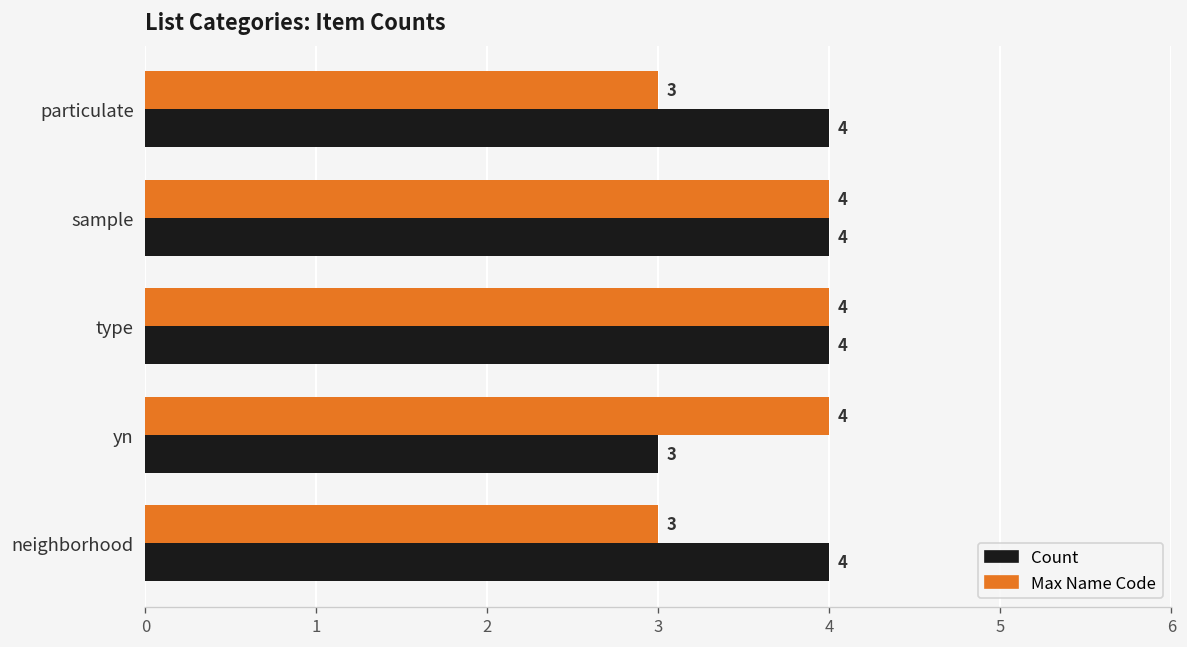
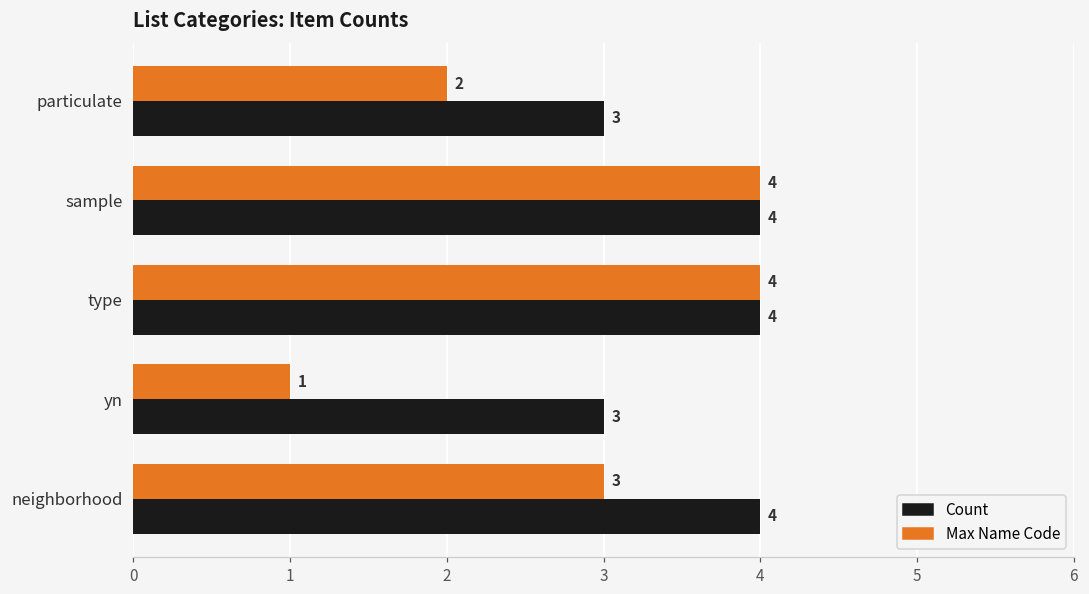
Max Name Code, particulate: 3 -> 2
Count, particulate: 4 -> 3
Max Name Code, yn: 4 -> 1
